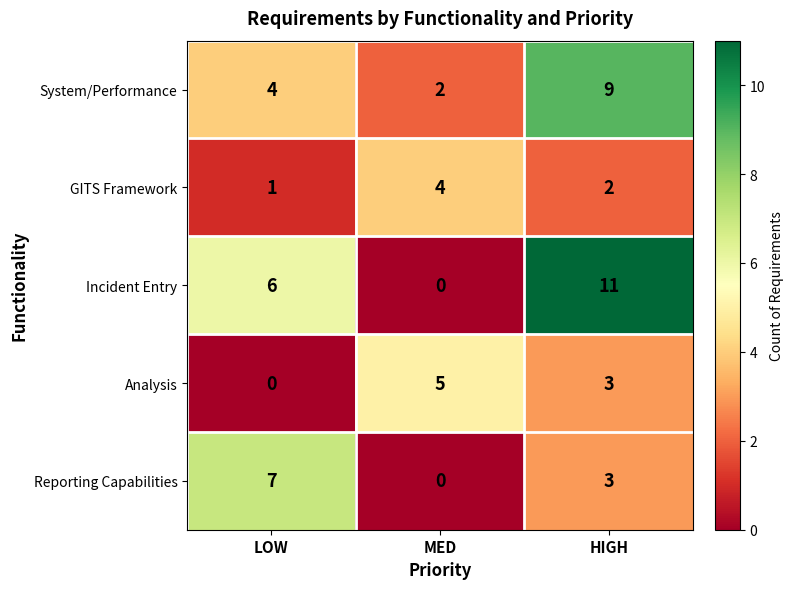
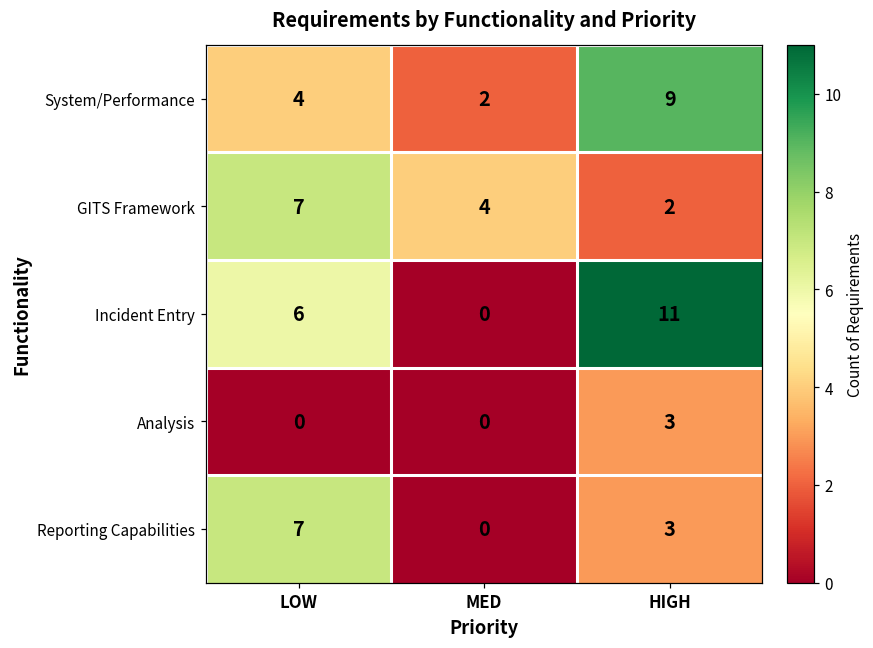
GITS Framework, LOW: 1 -> 7
Analysis, MED: 5 -> 0
